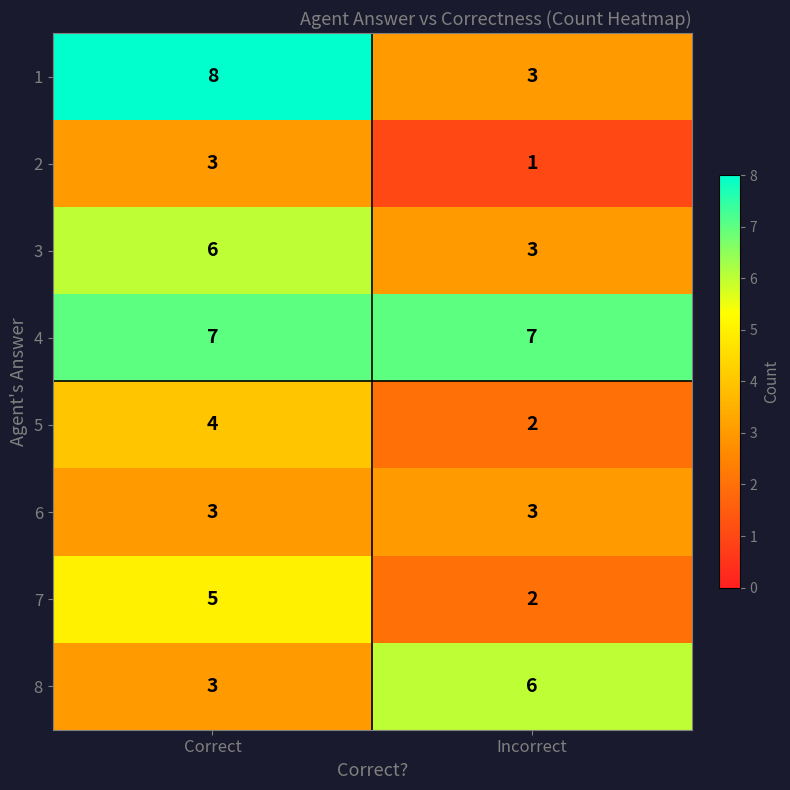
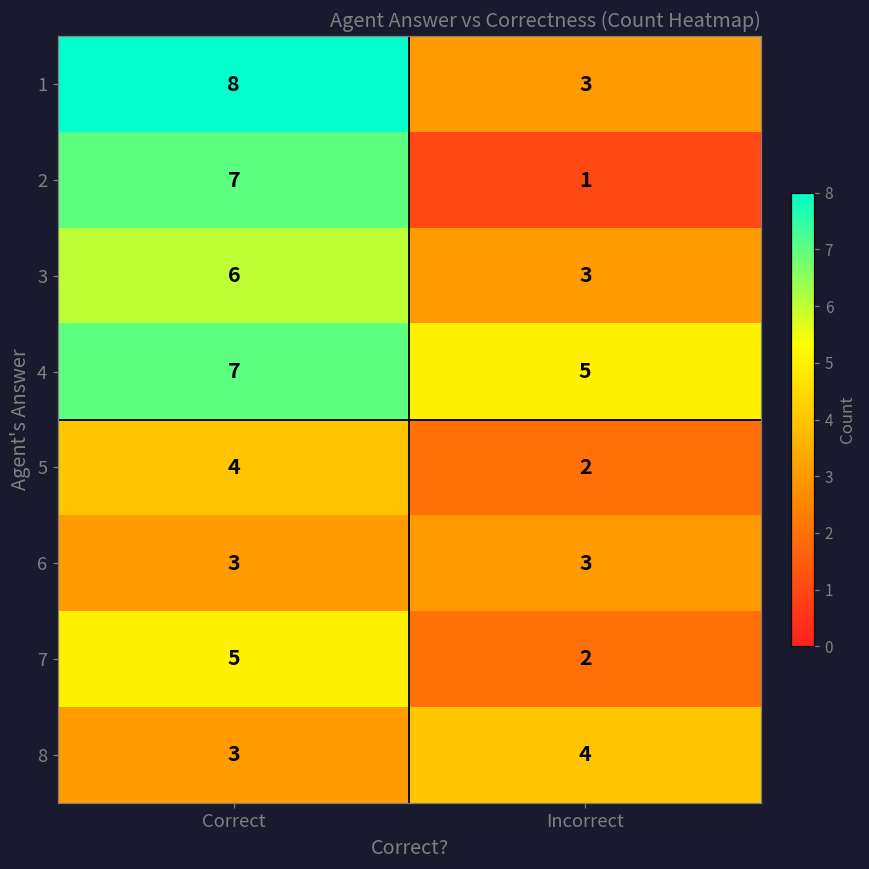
2, Correct: 3 -> 7
4, Incorrect: 7 -> 5
8, Incorrect: 6 -> 4
